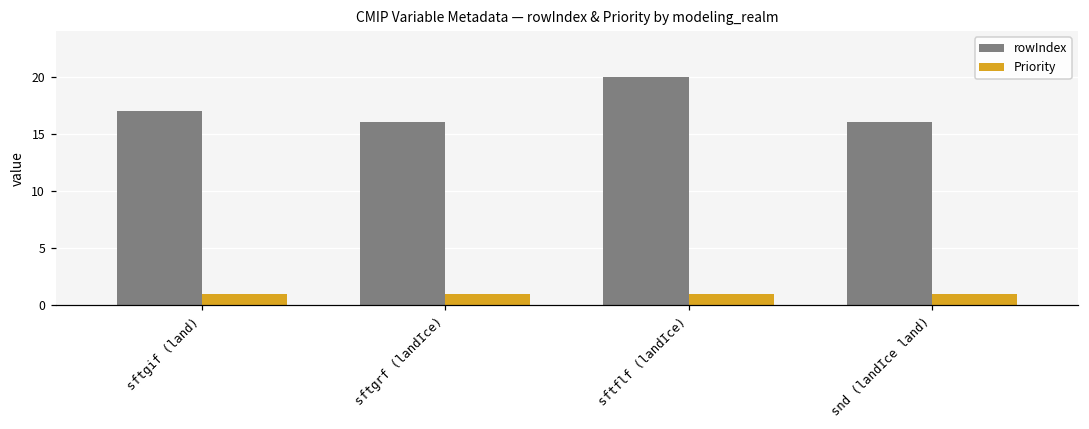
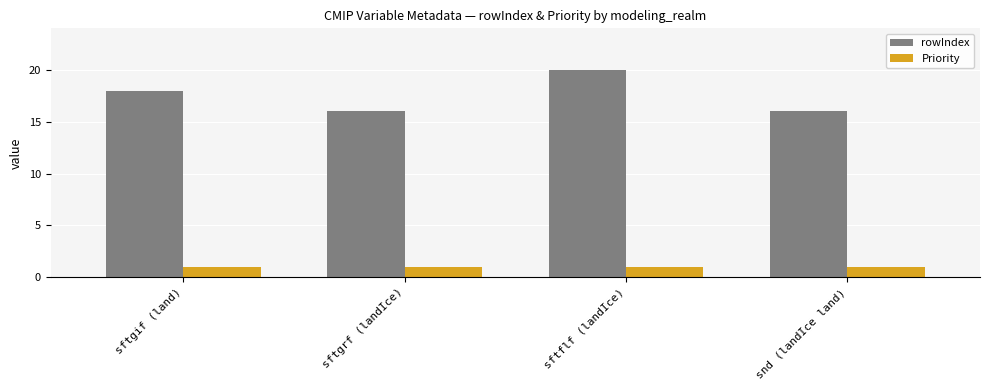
rowIndex, sftgif (land): 17 -> 18
